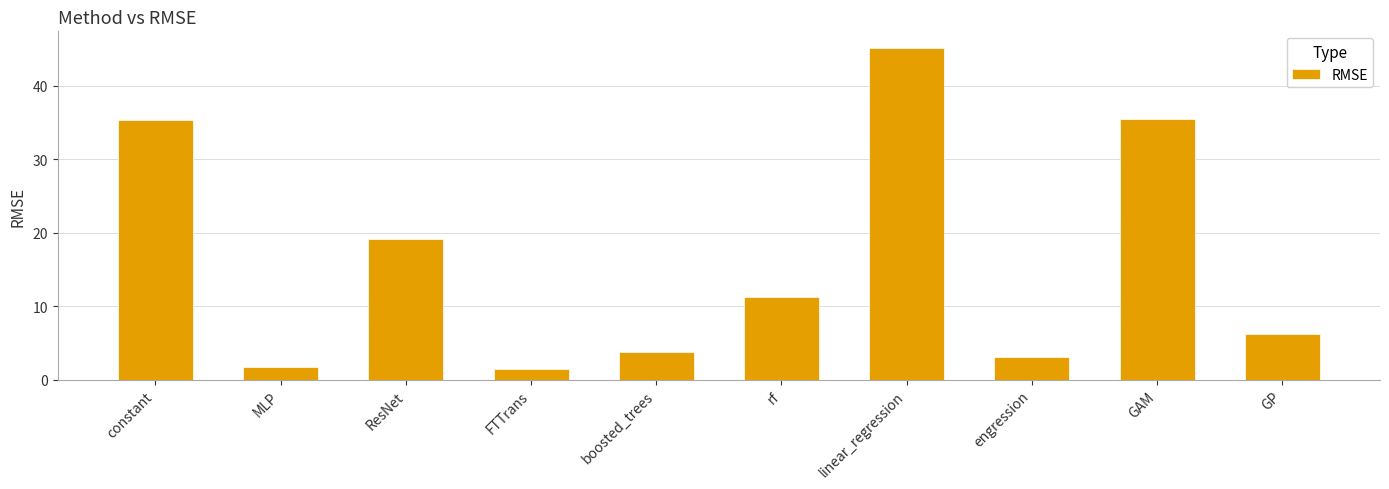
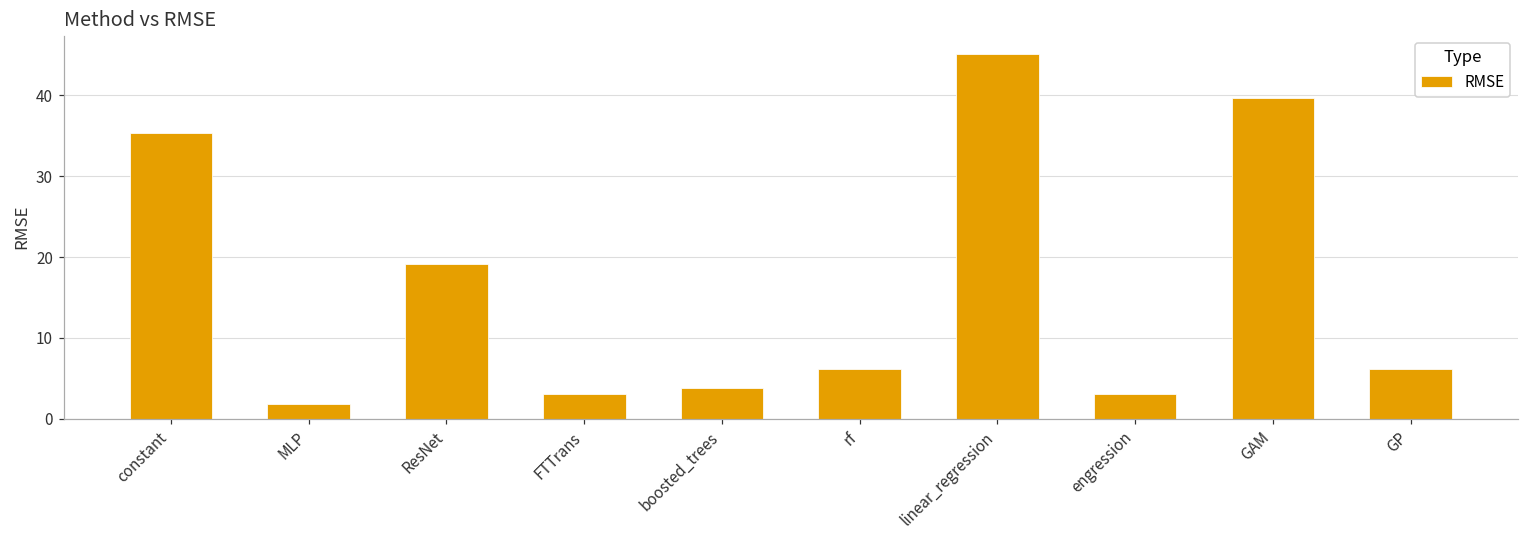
FTTrans: 1 -> 3
rf: 11 -> 6
GAM: 35 -> 40
